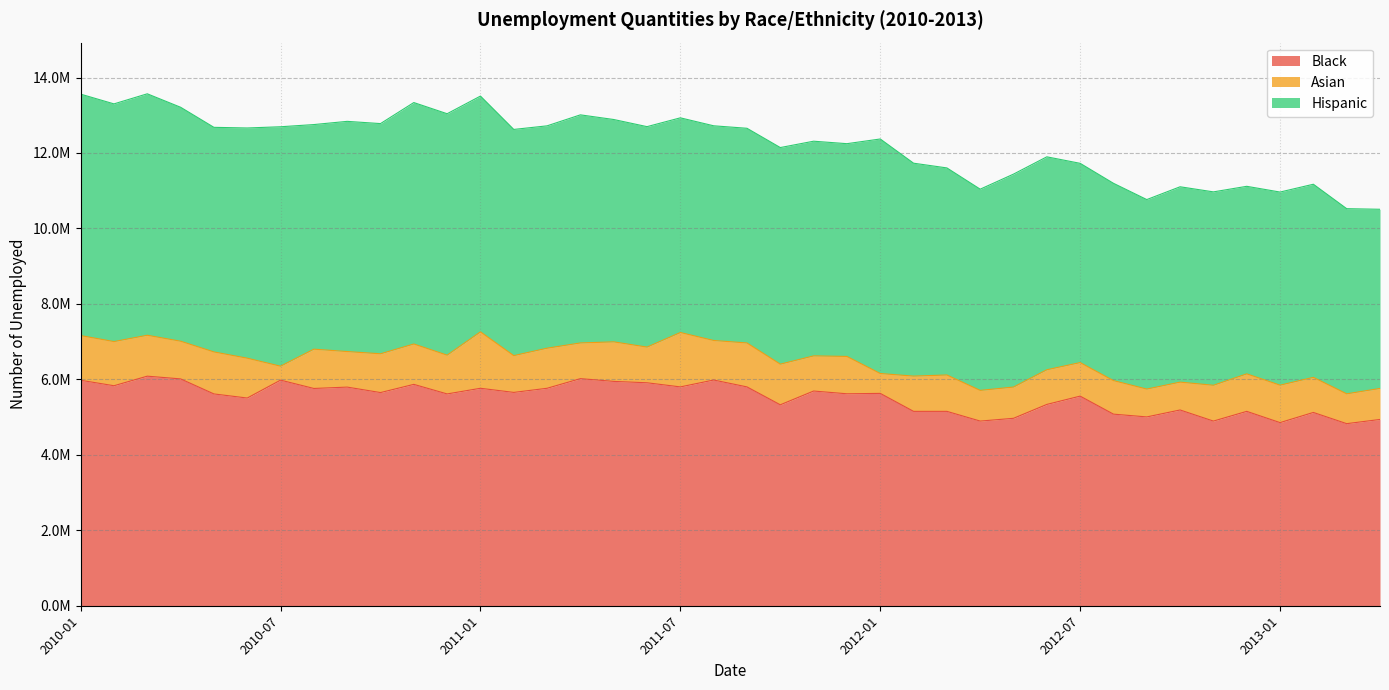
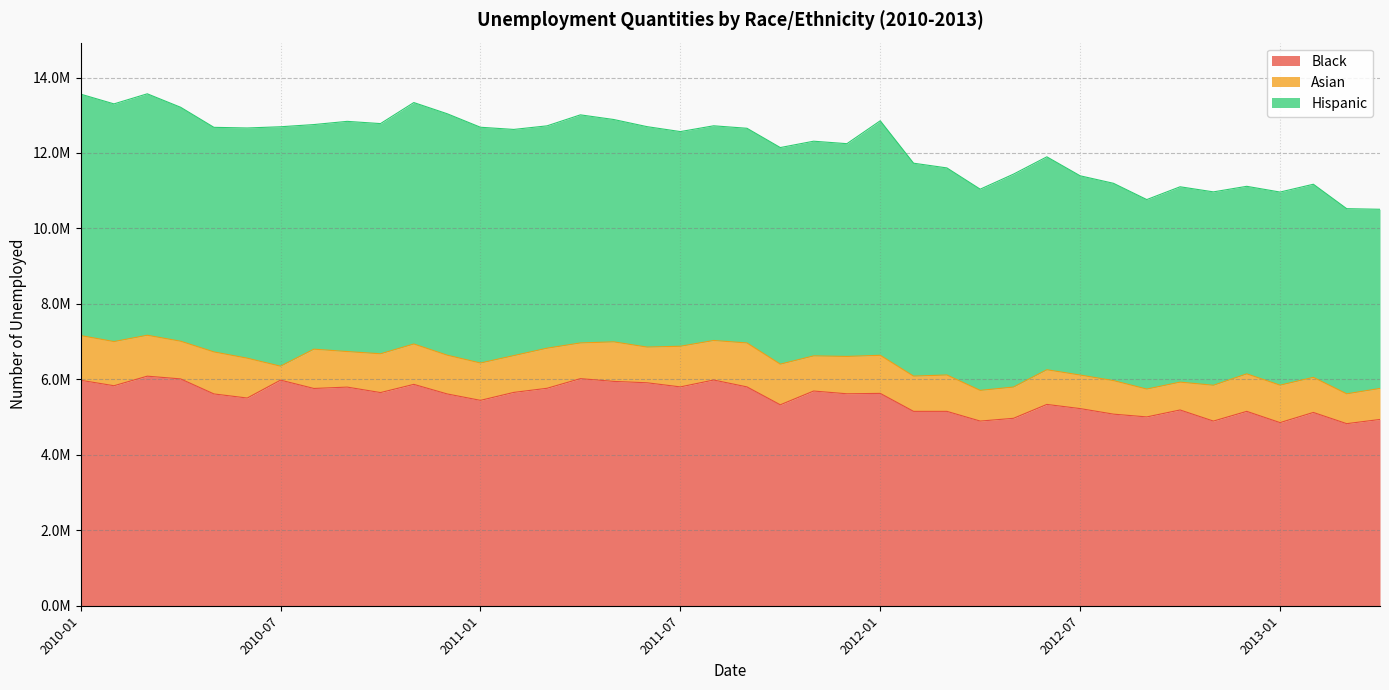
Black, 2011-01: 5800000 -> 5400000
Asian, 2011-01: 1500000 -> 1000000
Asian, 2011-07: 1400000 -> 1100000
Asian, 2012-01: 500000 -> 1000000
Black, 2012-07: 5600000 -> 5200000
